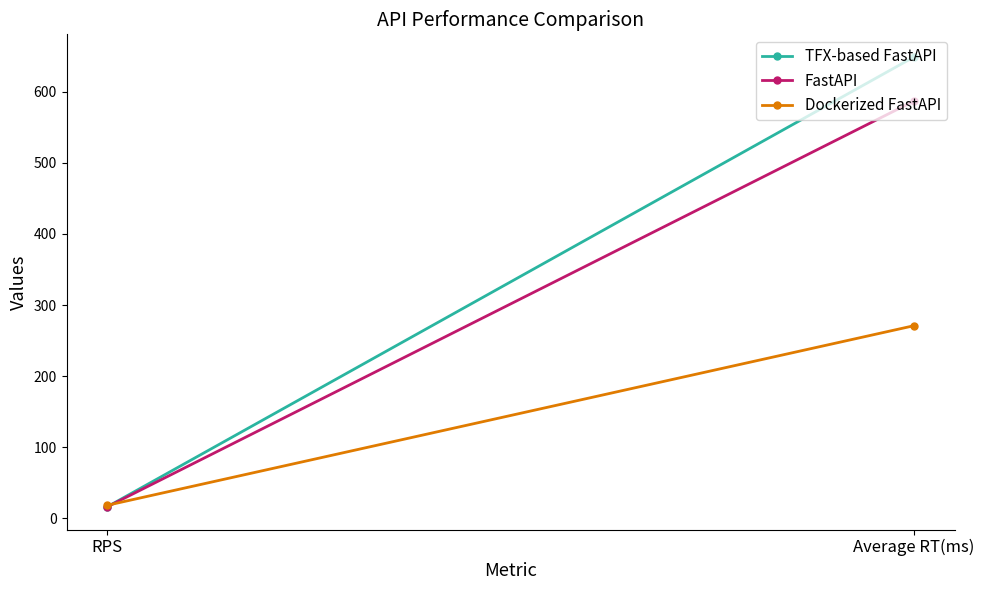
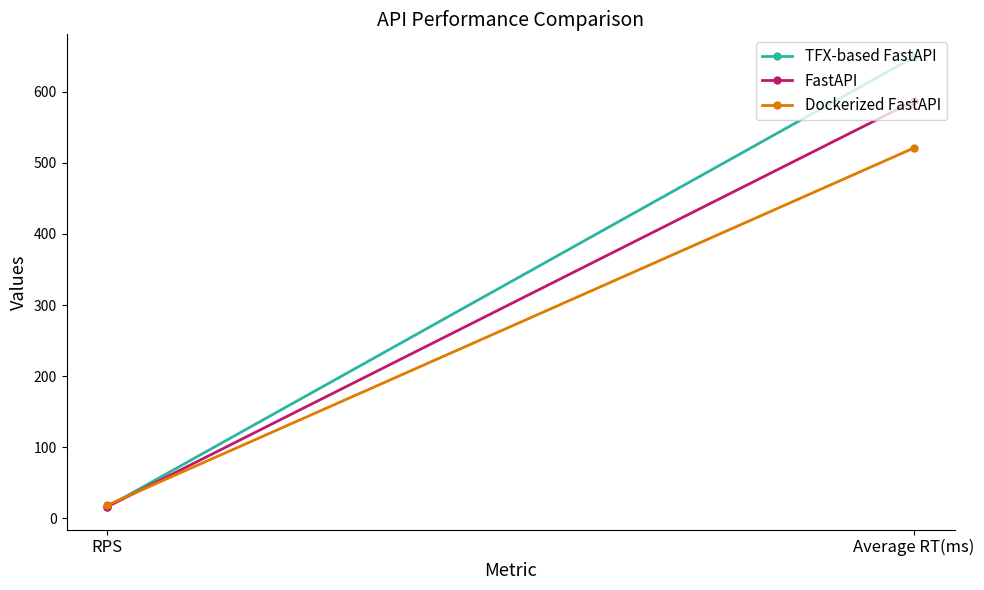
Dockerized FastAPI, Average RT(ms): 270 -> 520
